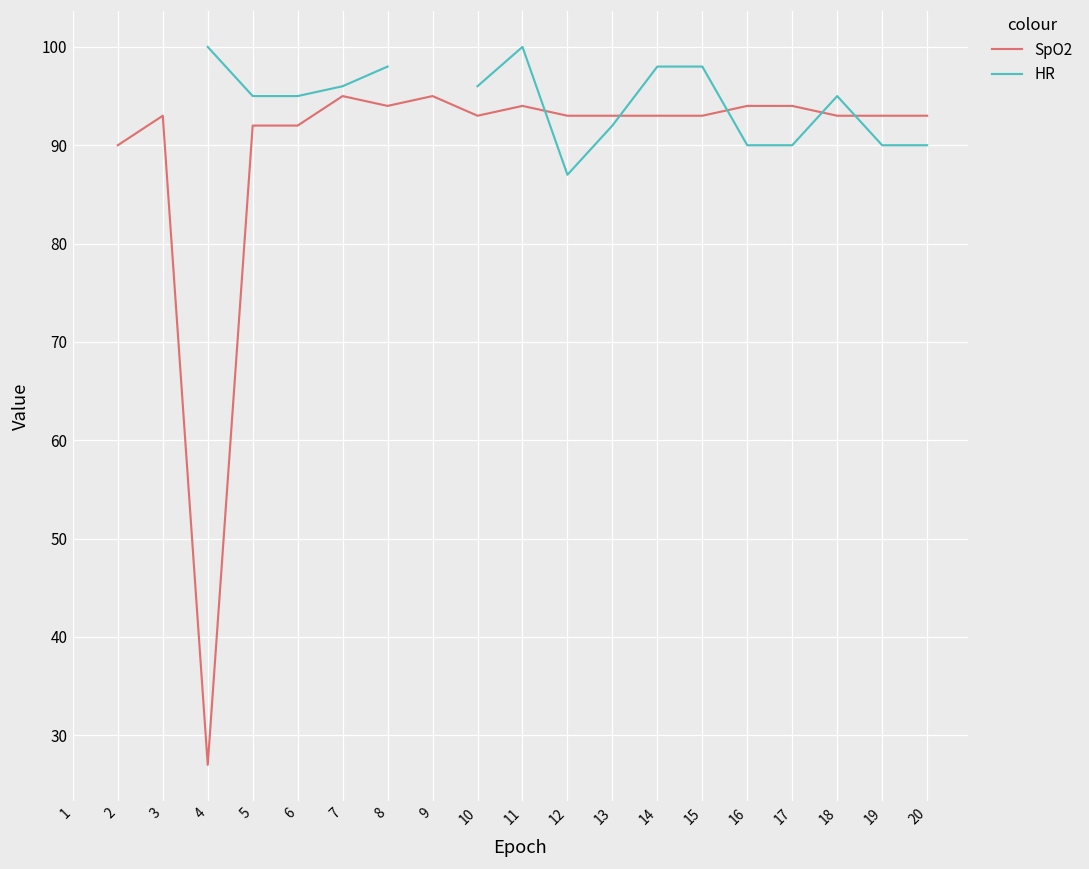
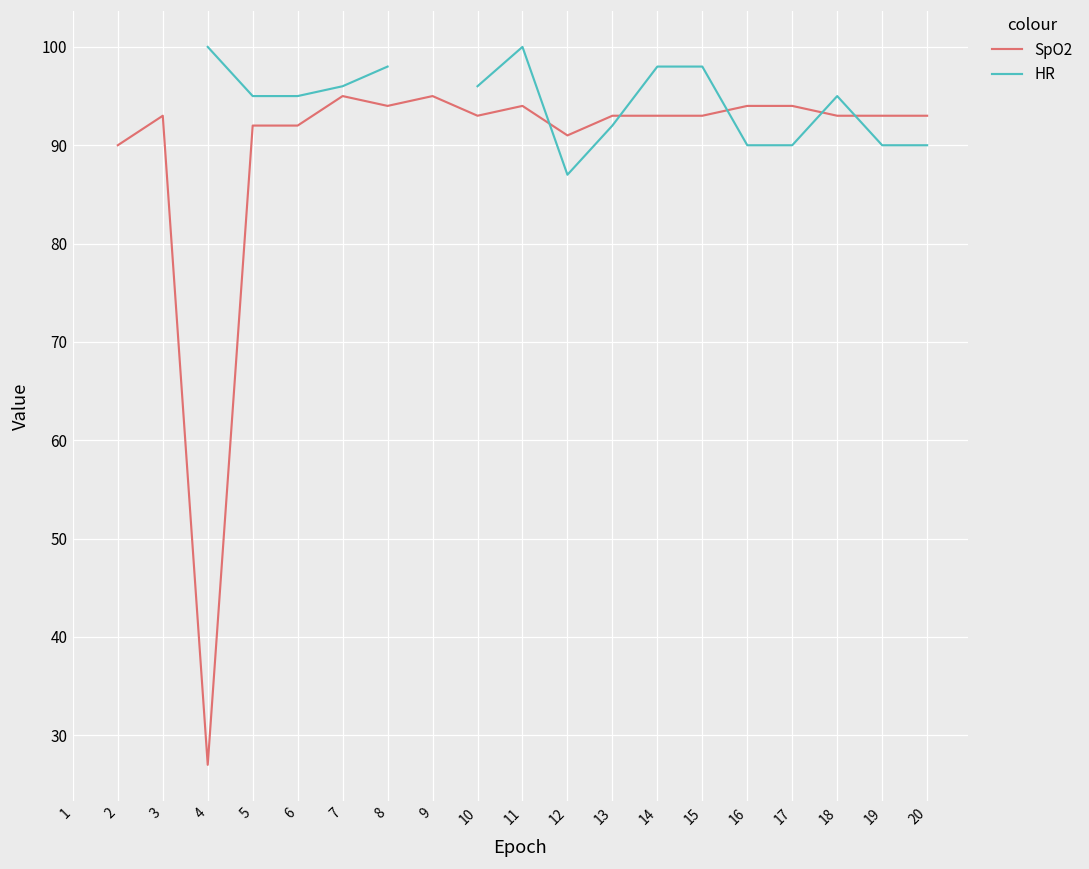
SpO2, 12: 93 -> 91
